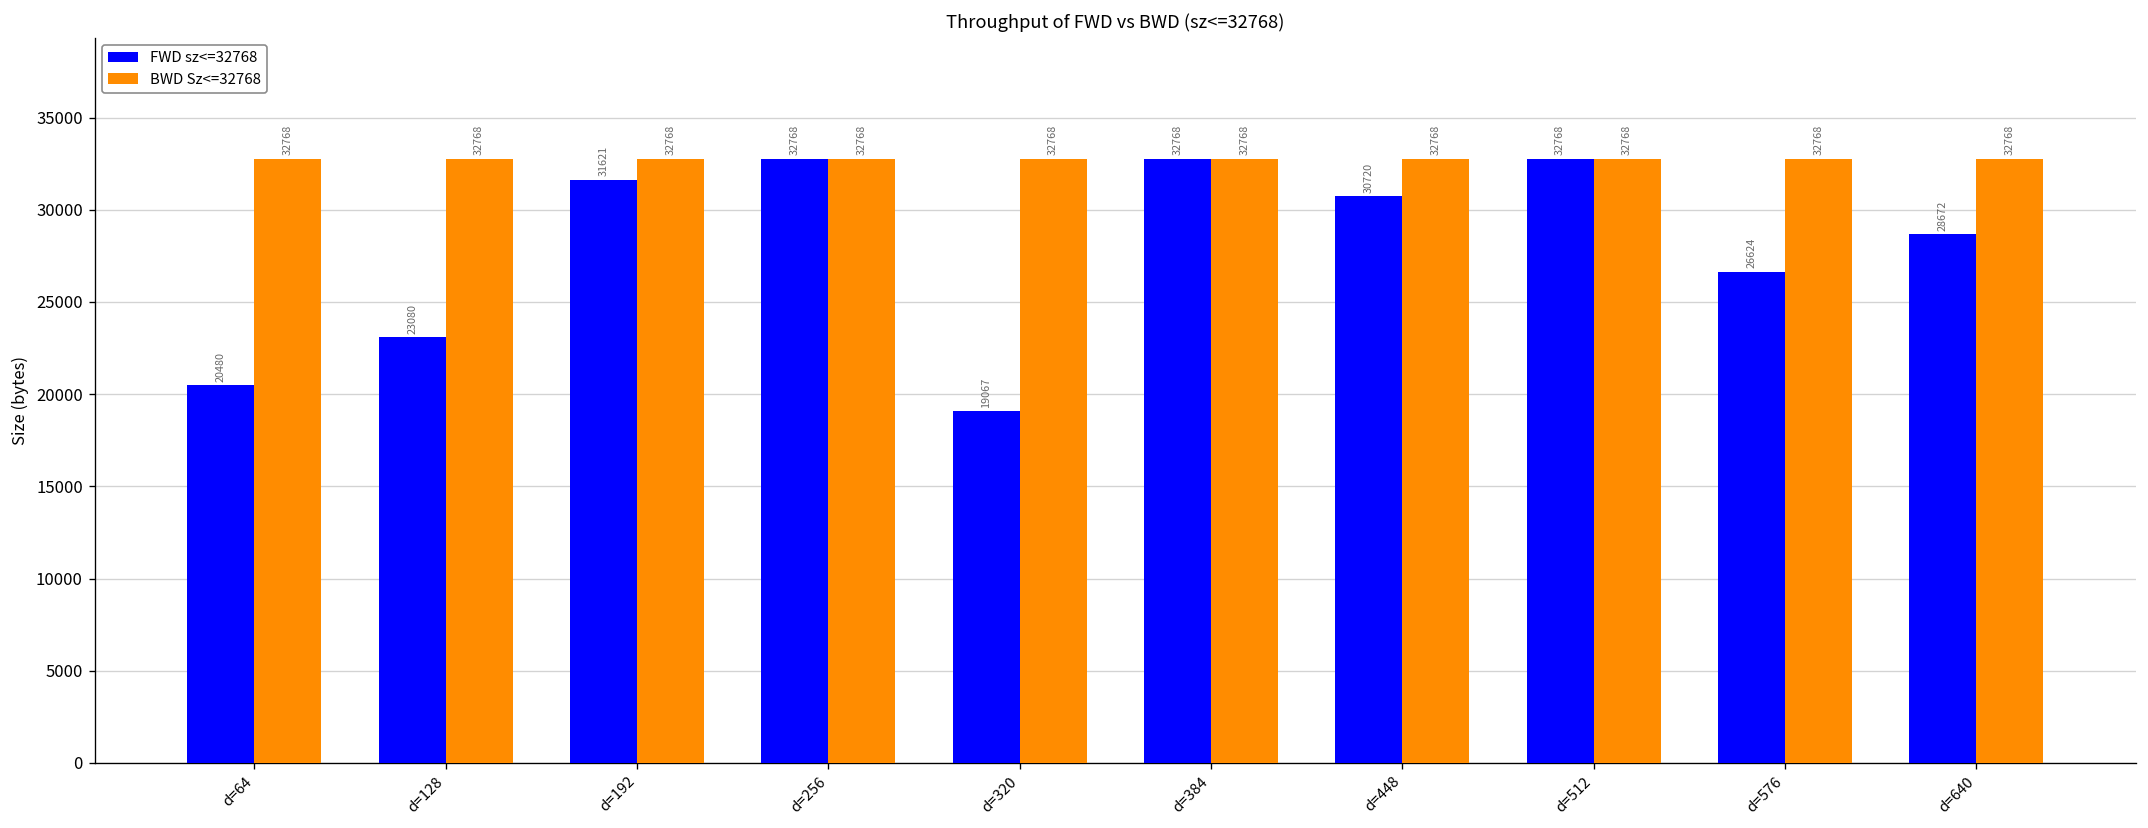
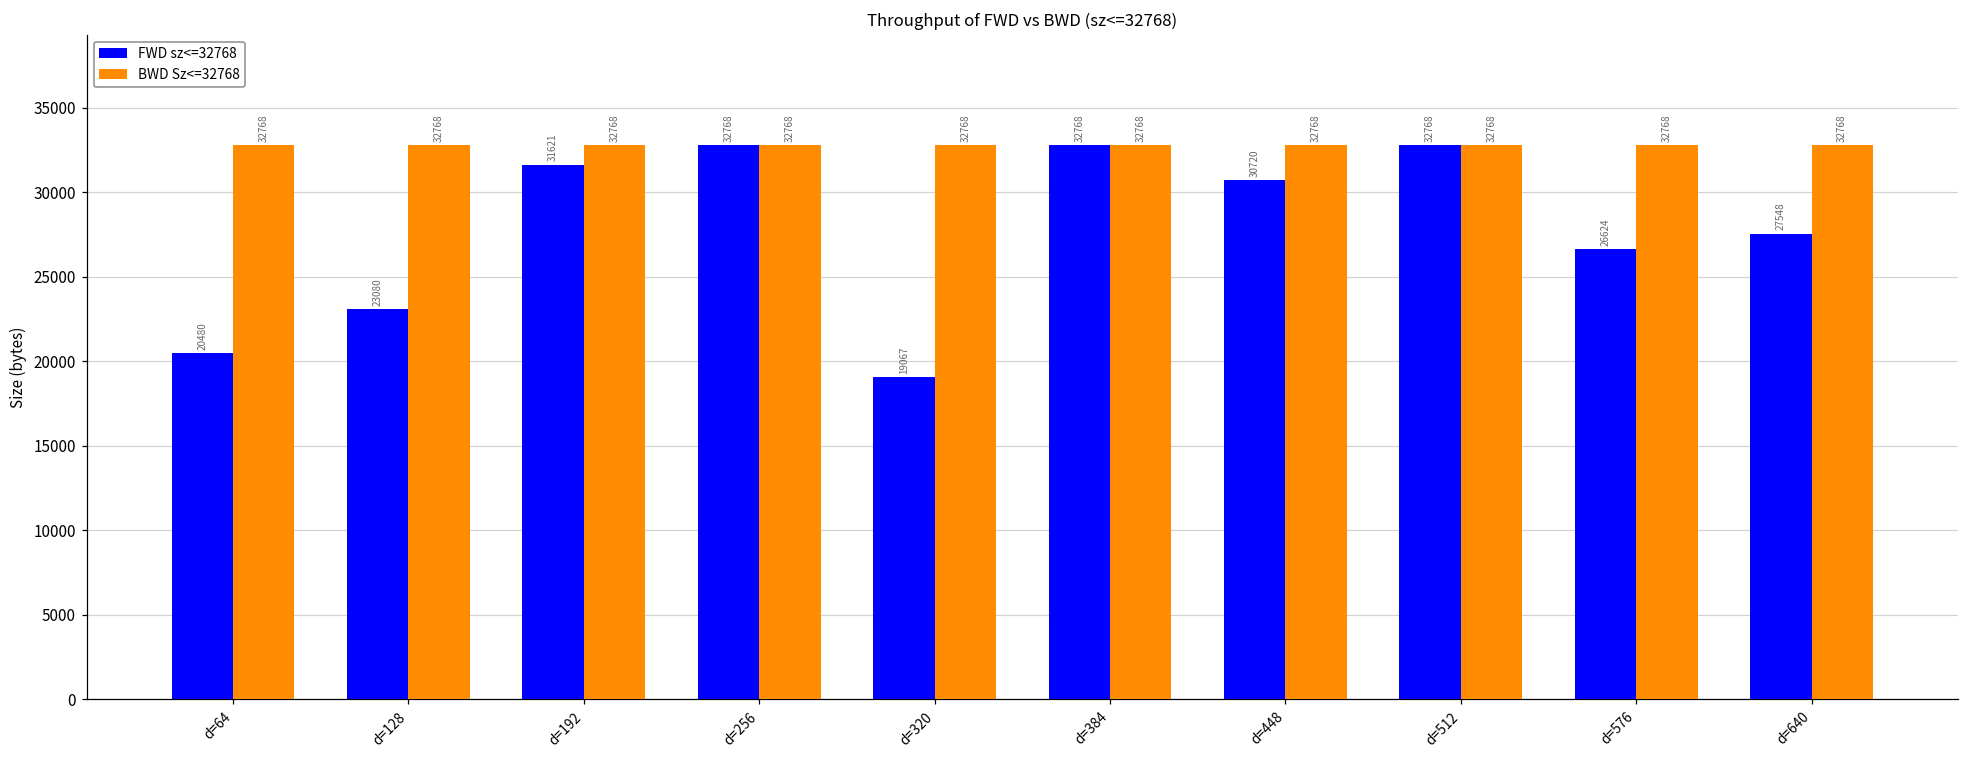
FWD sz<=32768, d=640: 28672 -> 27548
